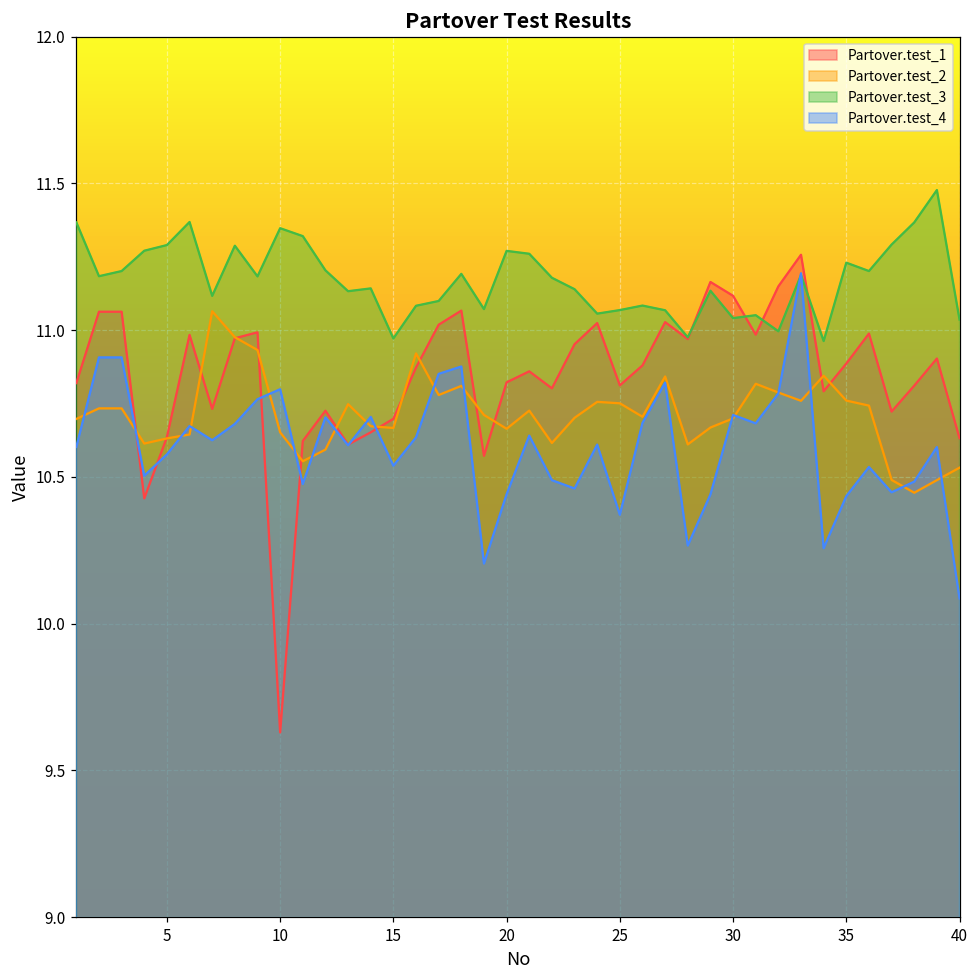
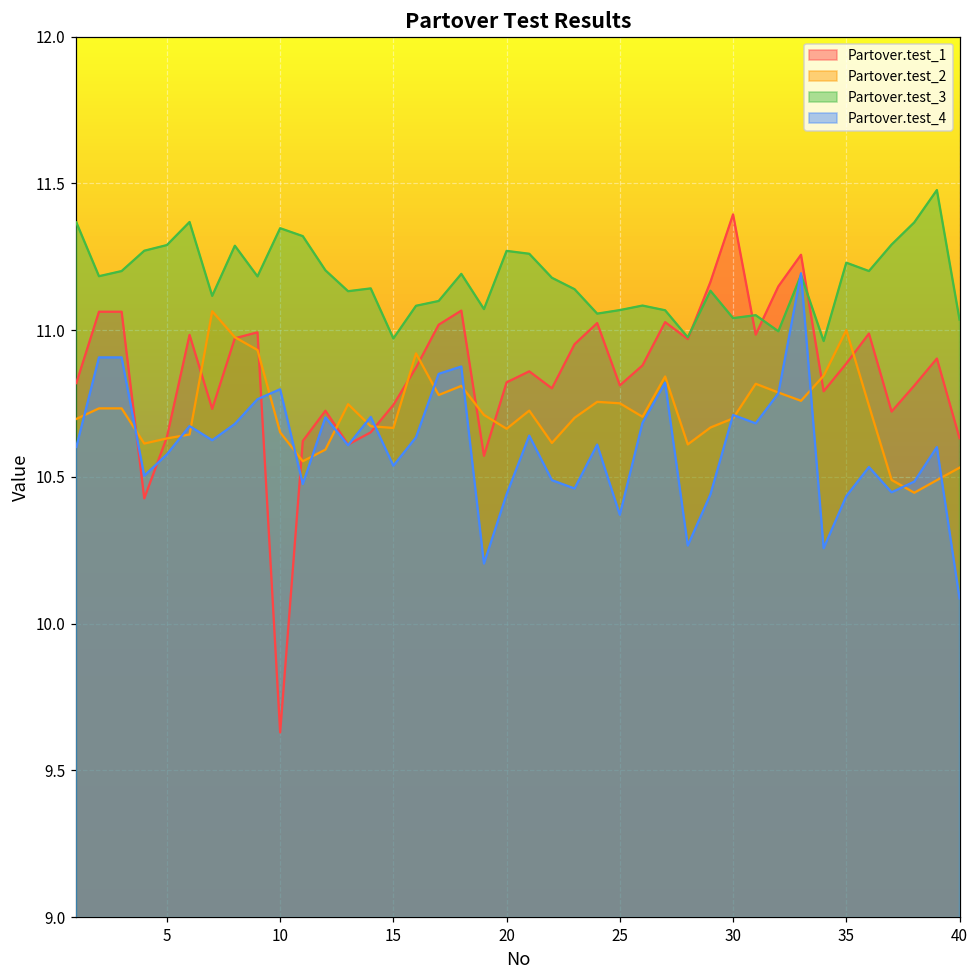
Partover.test_1, 15: 10.70 -> 10.75
Partover.test_1, 30: 11.12 -> 11.39
Partover.test_2, 35: 10.76 -> 11.00
